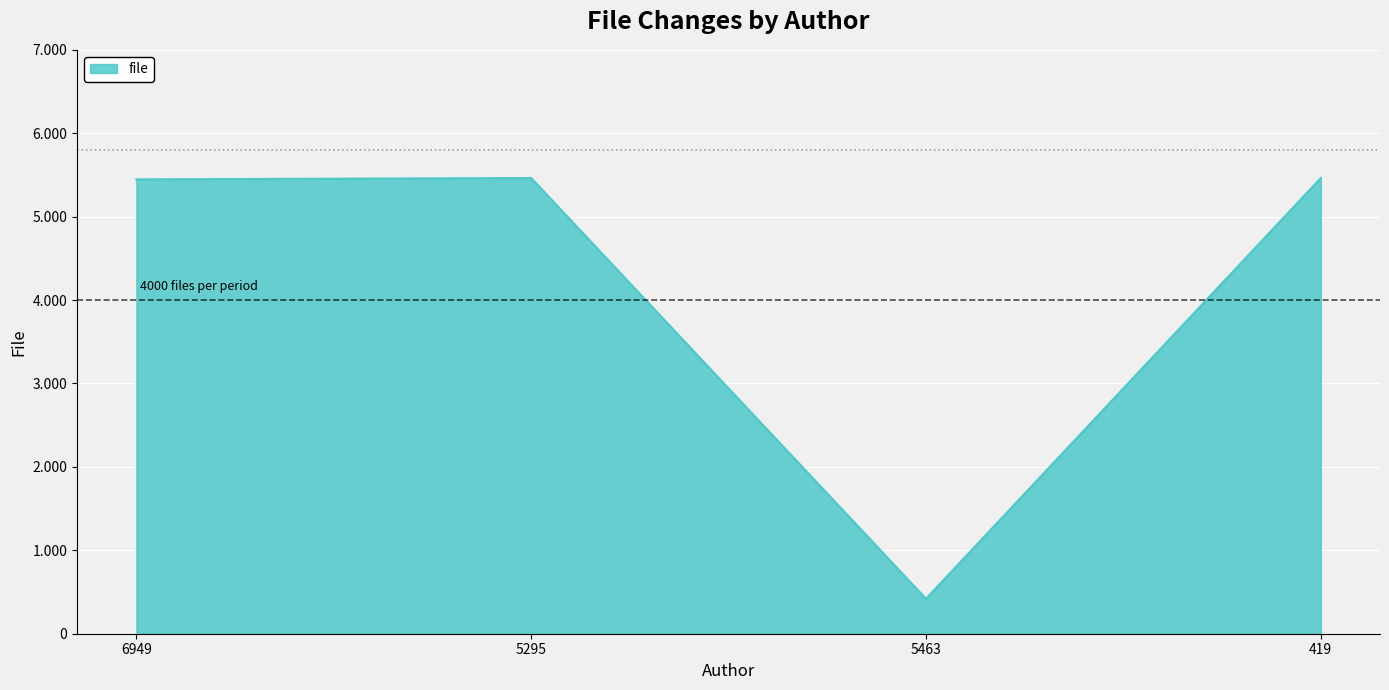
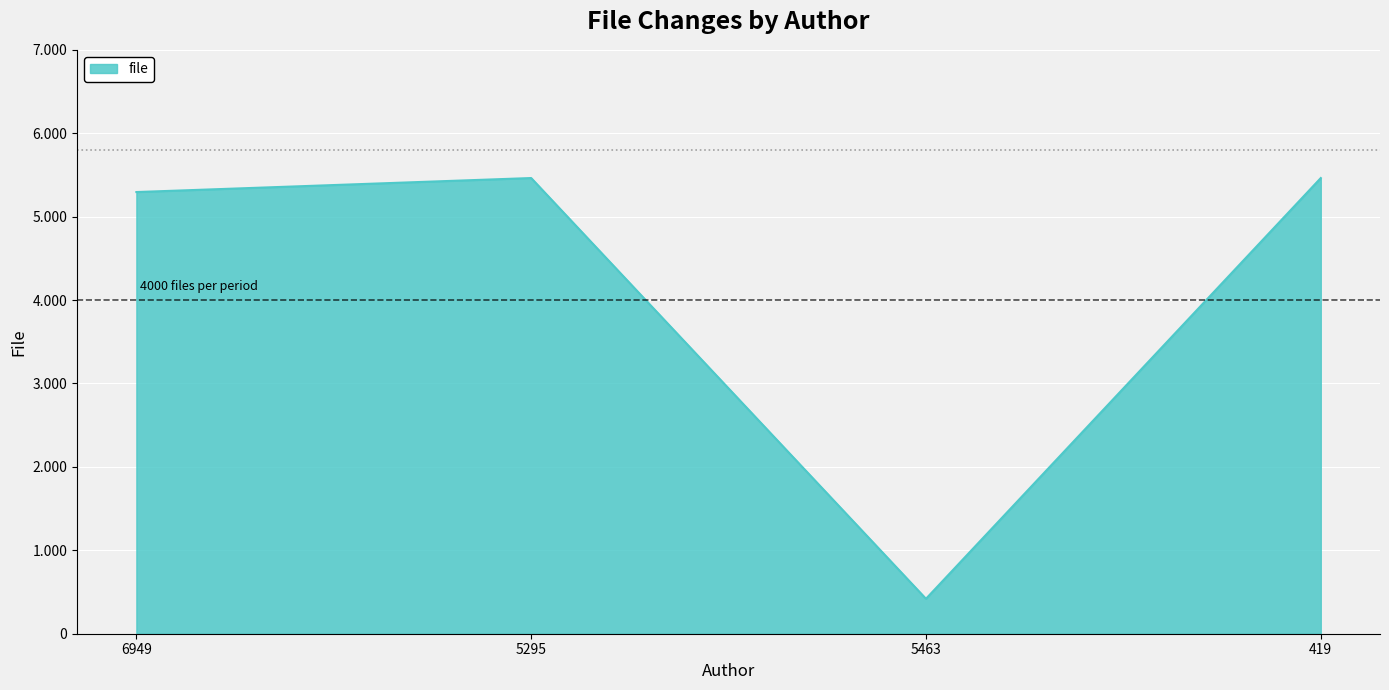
6949: 5.4 -> 5.3
